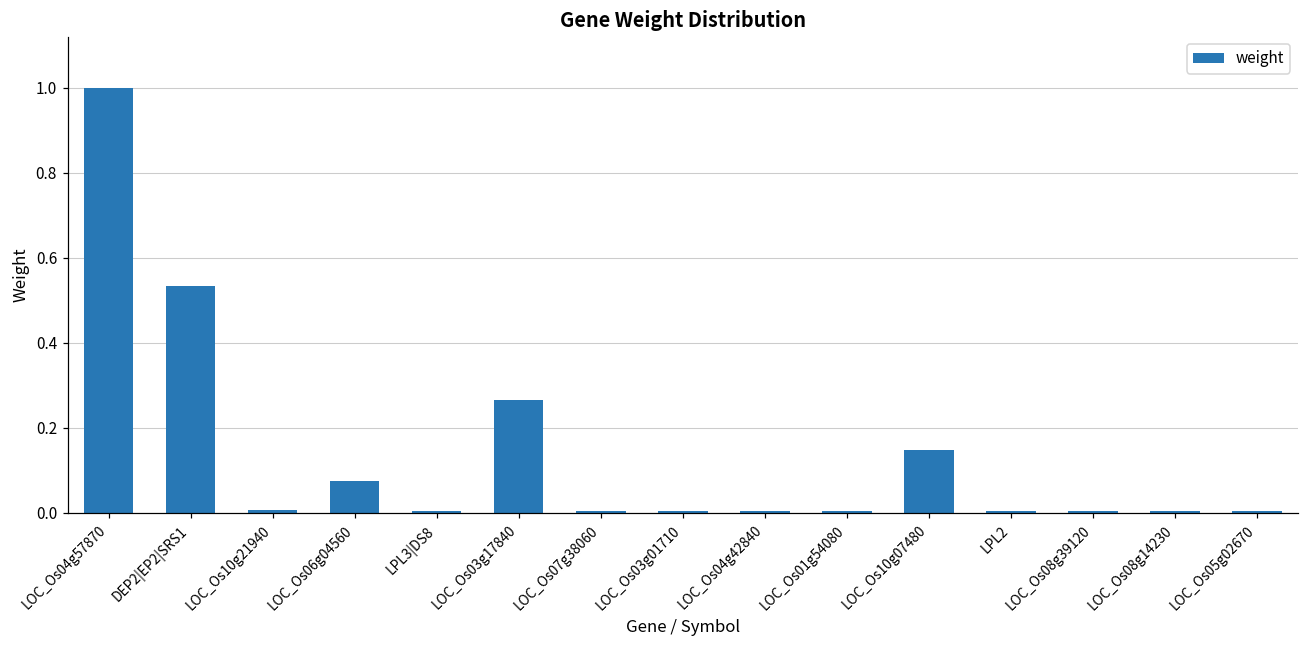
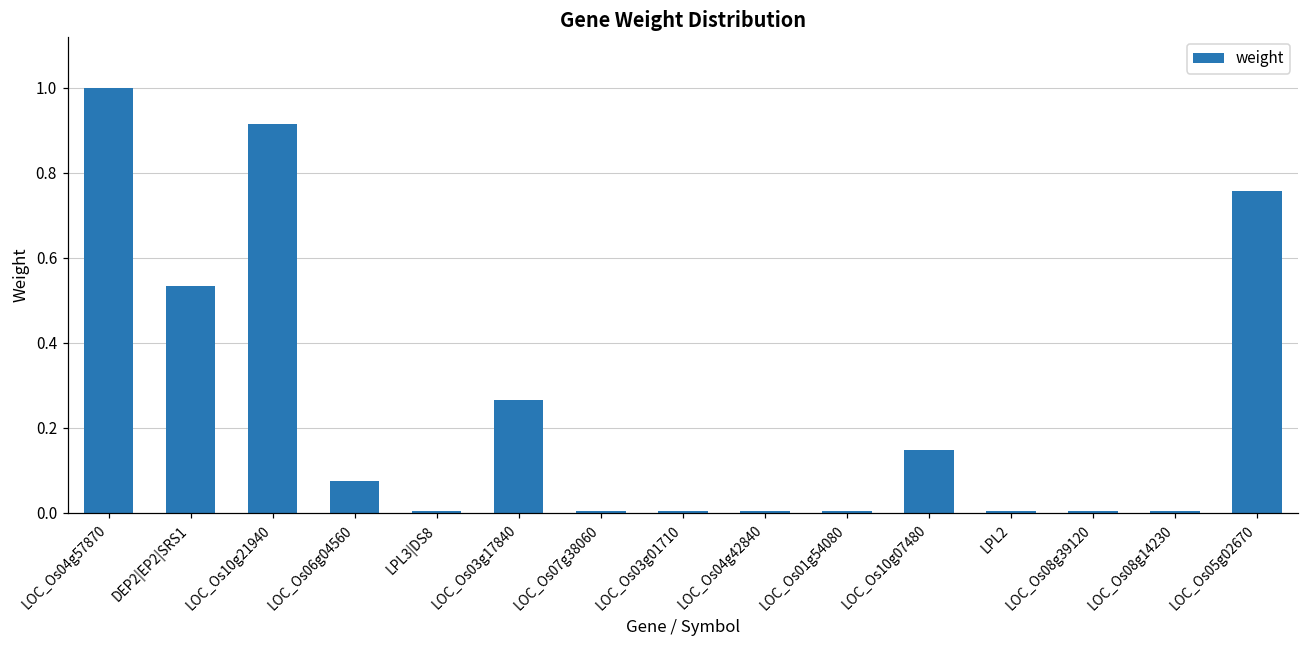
LOC_Os10g21940: 0.01 -> 0.91
LOC_Os05g02670: 0.00 -> 0.76
